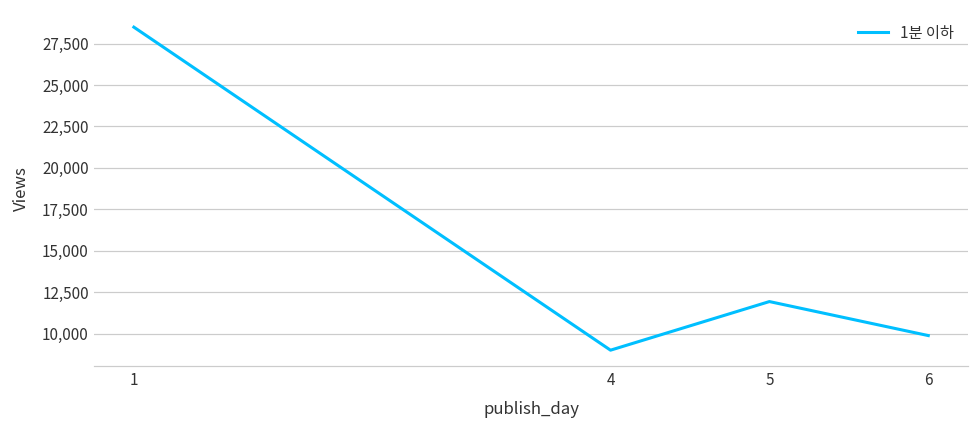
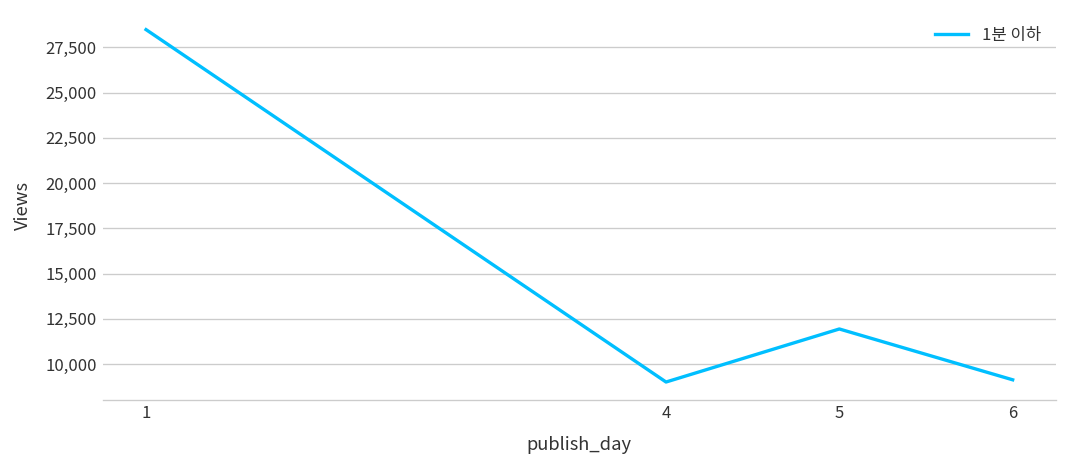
6: 9,900 -> 9,100
